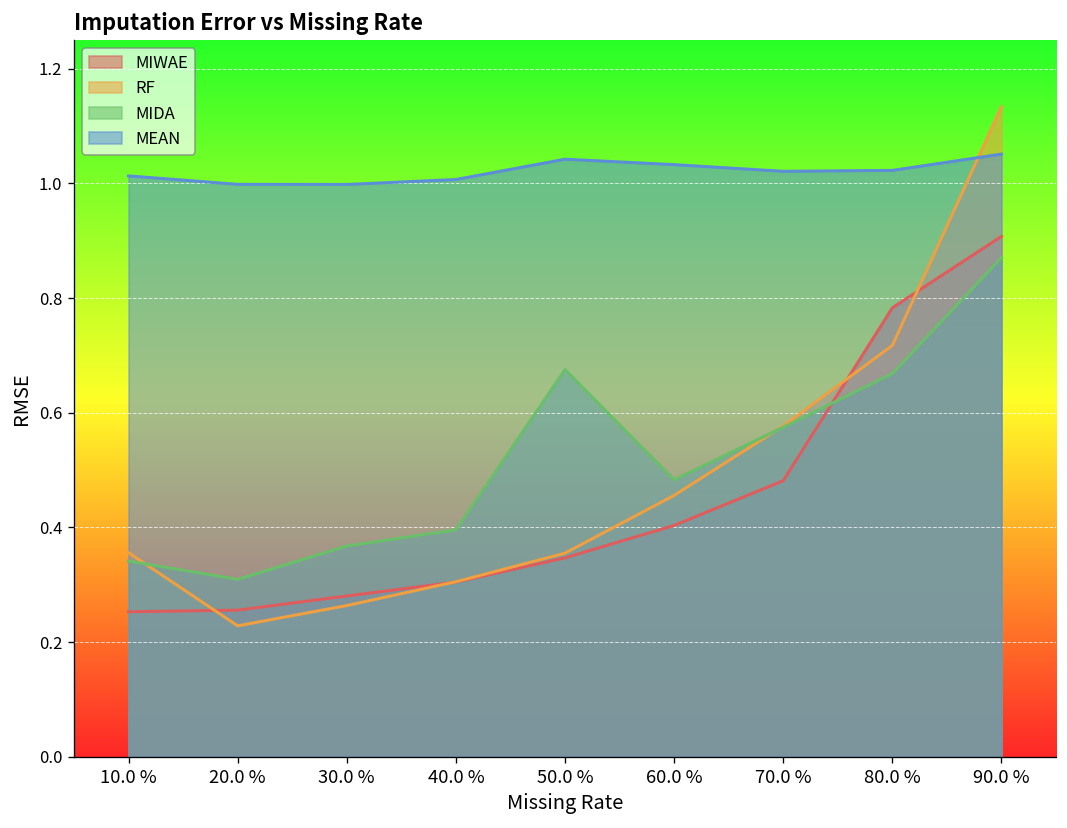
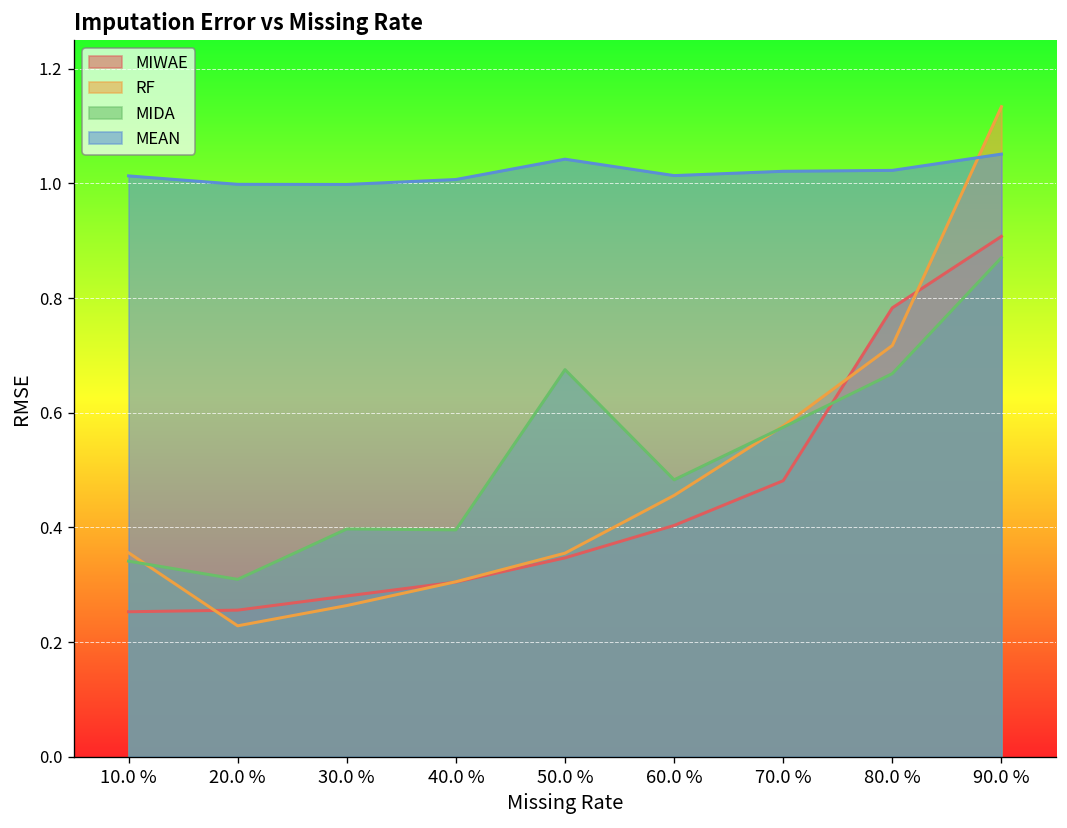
MIDA, 30.0 %: 0.37 -> 0.40
MEAN, 60.0 %: 1.03 -> 1.01
